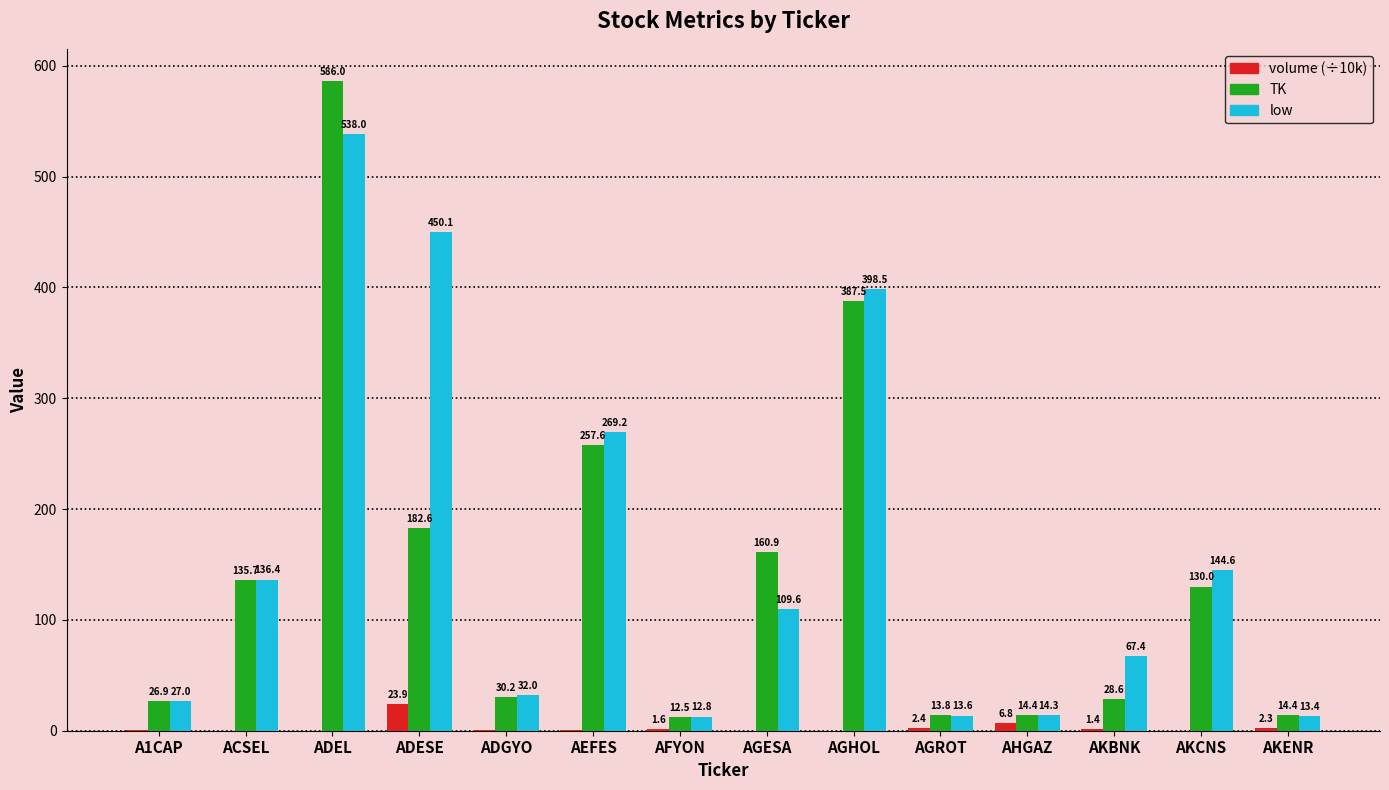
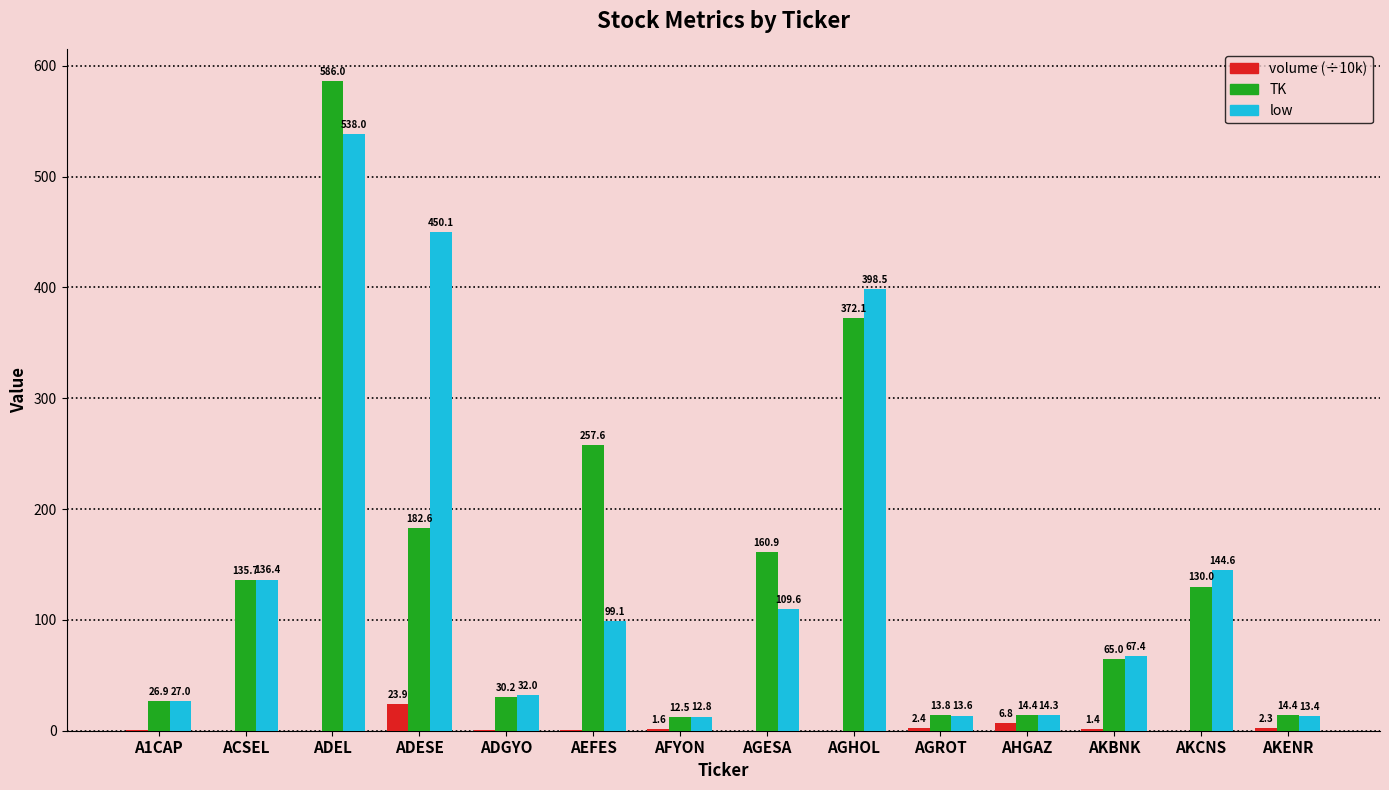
low, AEFES: 269.2 -> 99.1
TK, AGHOL: 387.5 -> 372.1
TK, AKBNK: 28.6 -> 65.0
